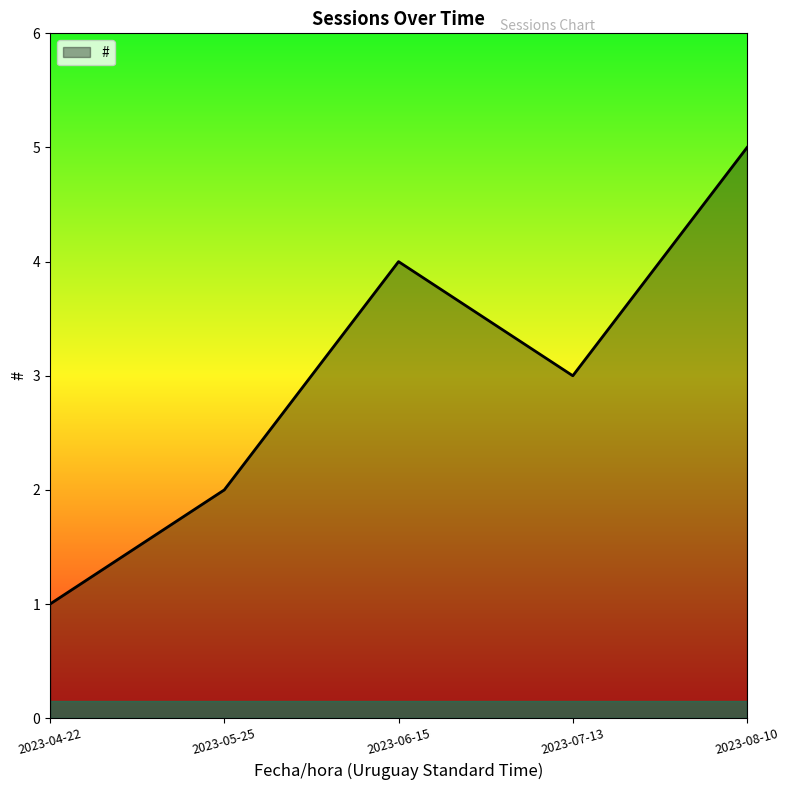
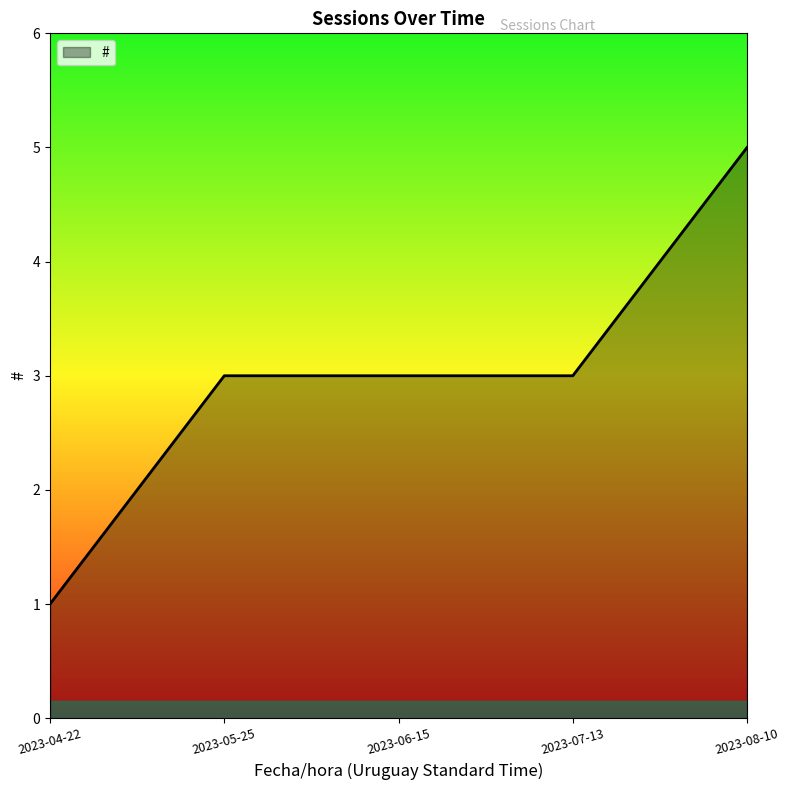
2023-05-25: 2 -> 3
2023-06-15: 4 -> 3
